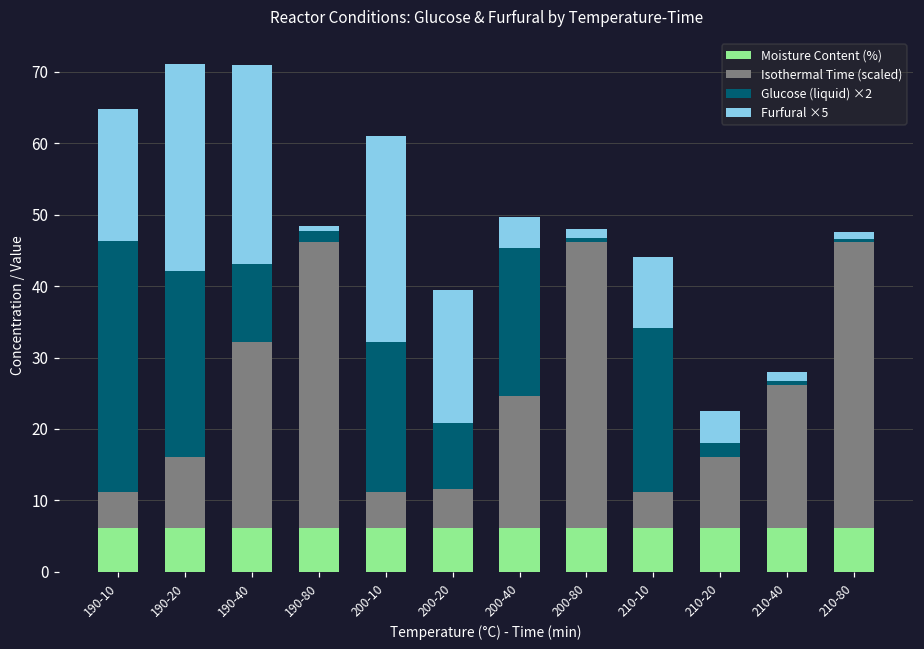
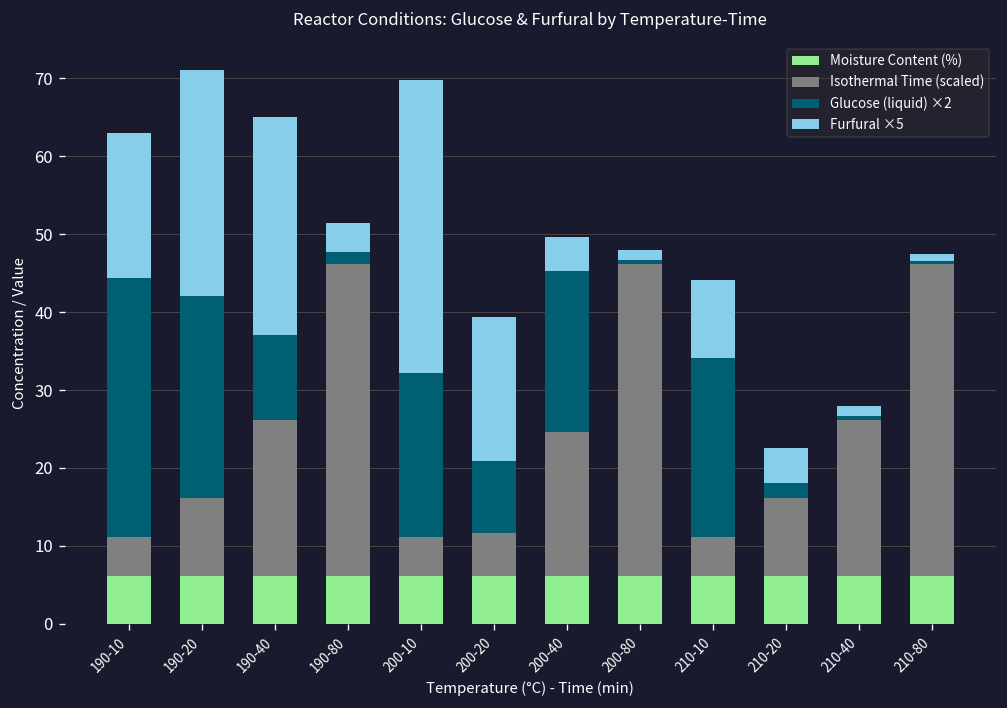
Glucose (liquid) ×2, 190-10: 35 -> 33
Isothermal Time (scaled), 190-40: 26 -> 20
Furfural ×5, 190-80: 1 -> 4
Furfural ×5, 200-10: 29 -> 38
